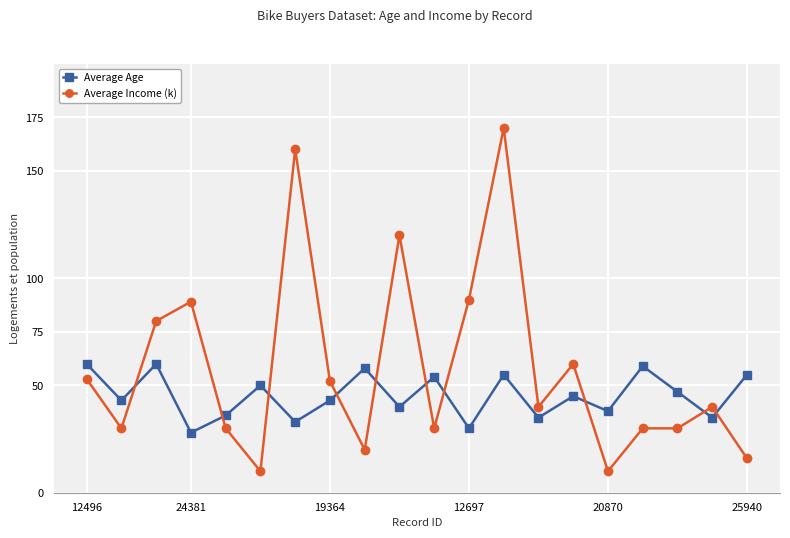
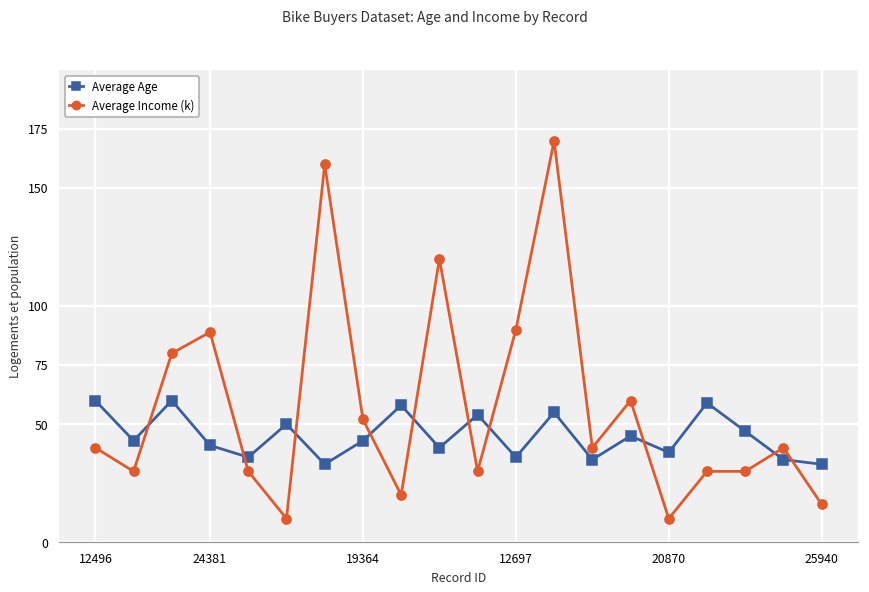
Average Income (k), 12496: 53 -> 40
Average Age, 24381: 28 -> 41
Average Age, 12697: 30 -> 36
Average Age, 25940: 55 -> 33
